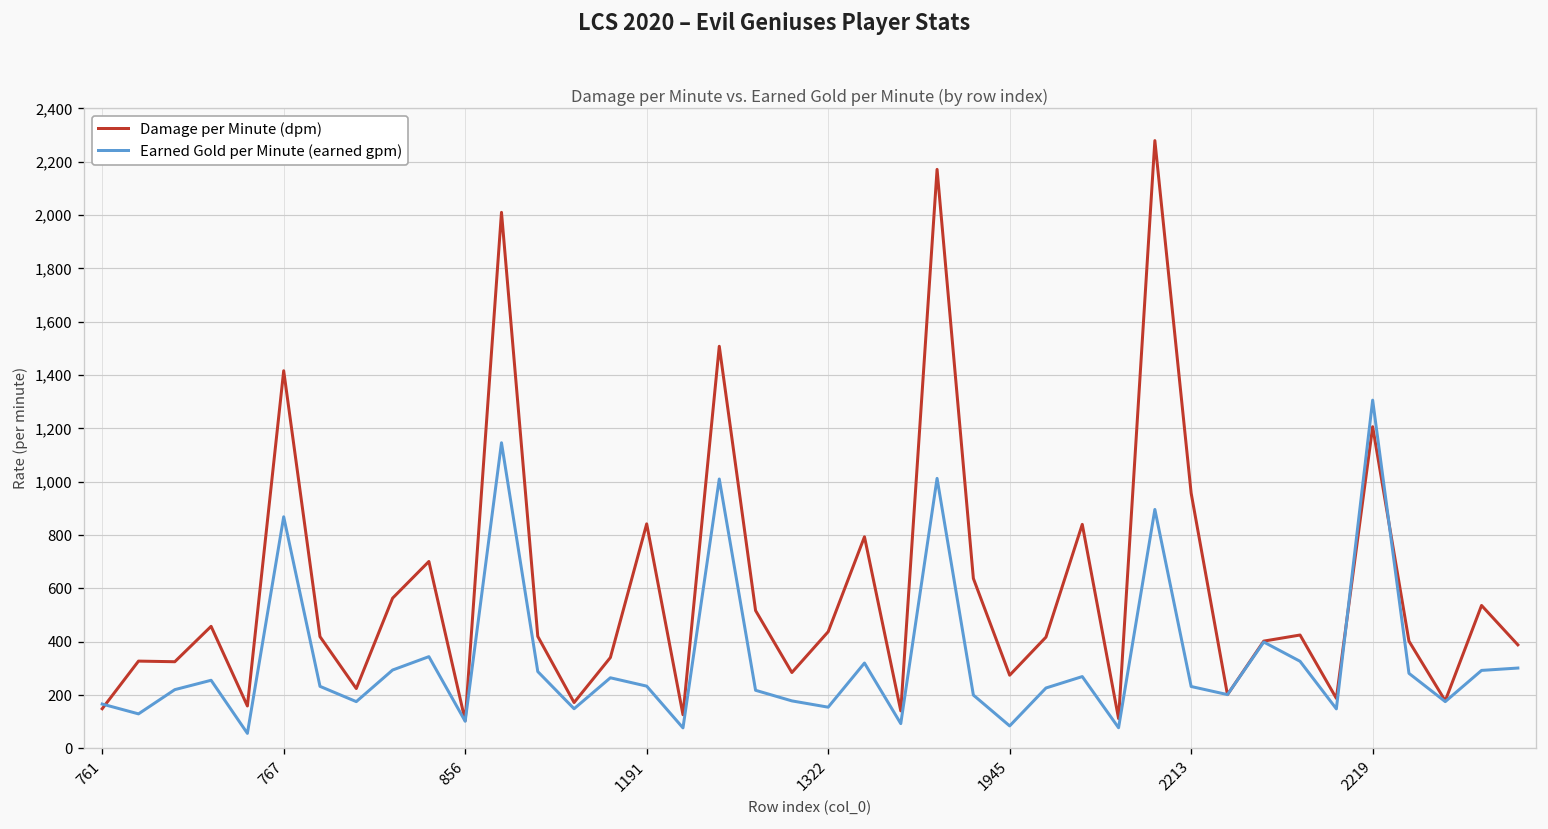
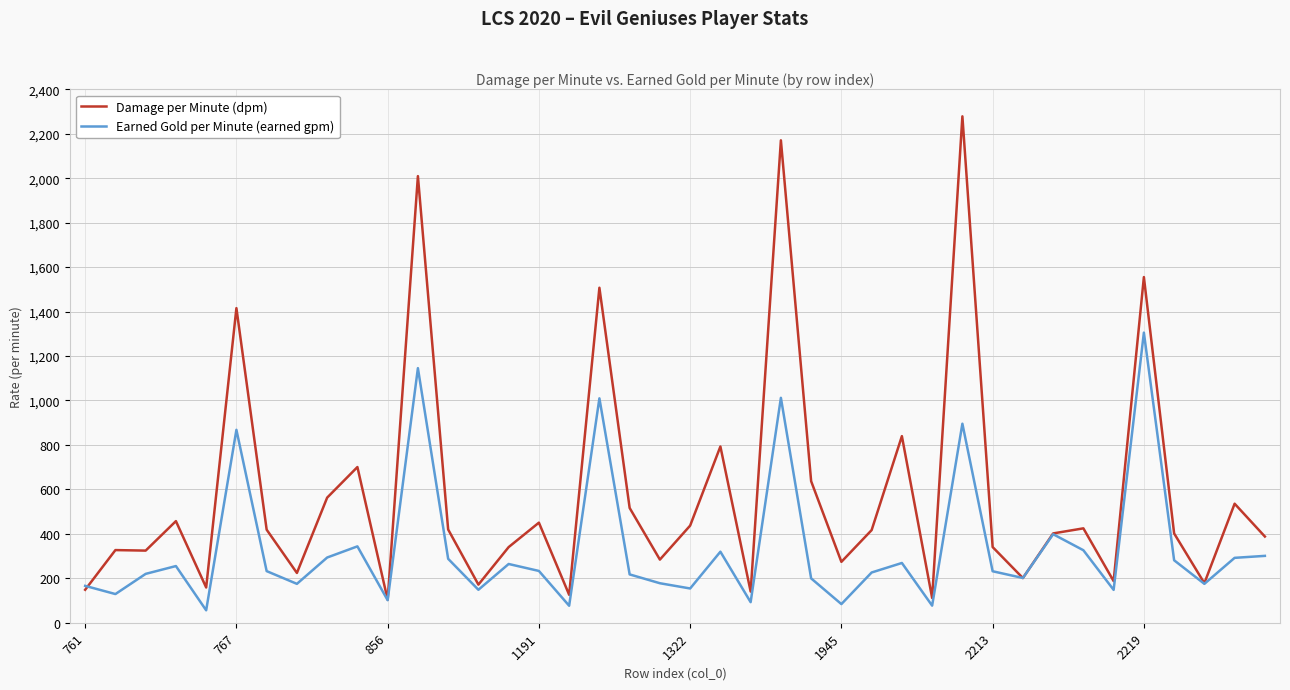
Damage per Minute (dpm), 1191: 840 -> 450
Damage per Minute (dpm), 2213: 960 -> 340
Damage per Minute (dpm), 2219: 1,210 -> 1,560
